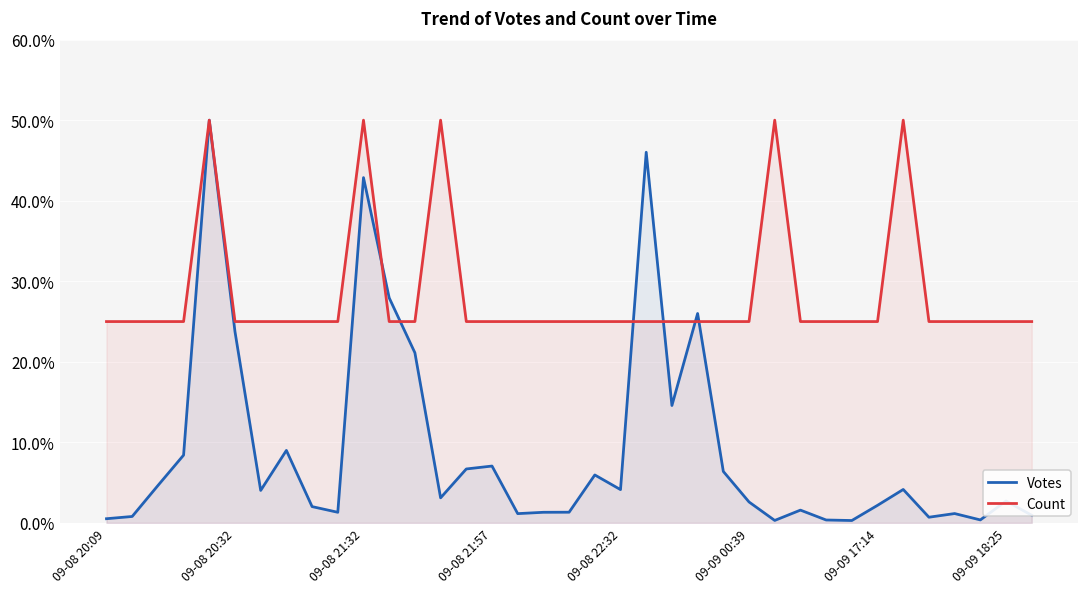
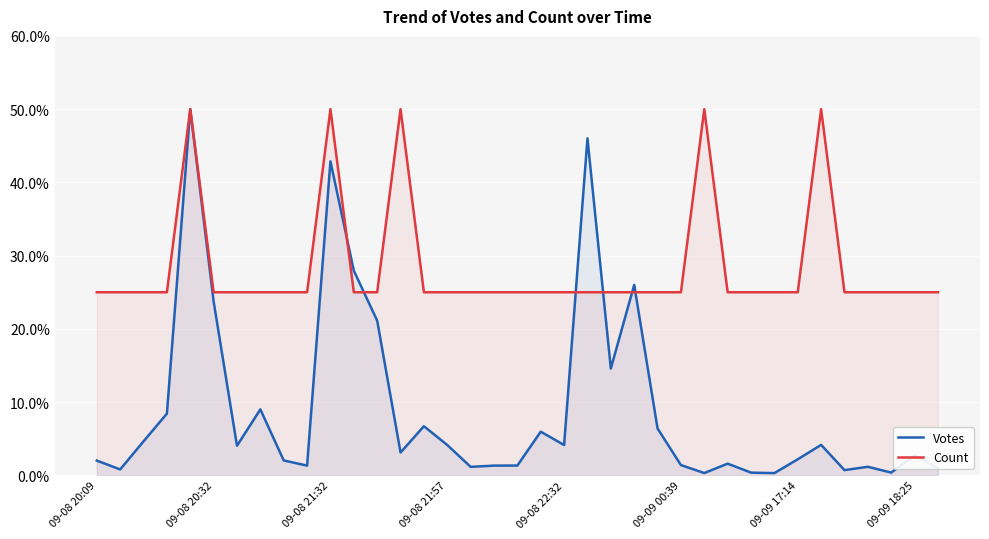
Votes, 09-08 20:09: 1% -> 2%
Votes, 09-08 21:57: 7% -> 4%
Votes, 09-09 00:39: 3% -> 1%
